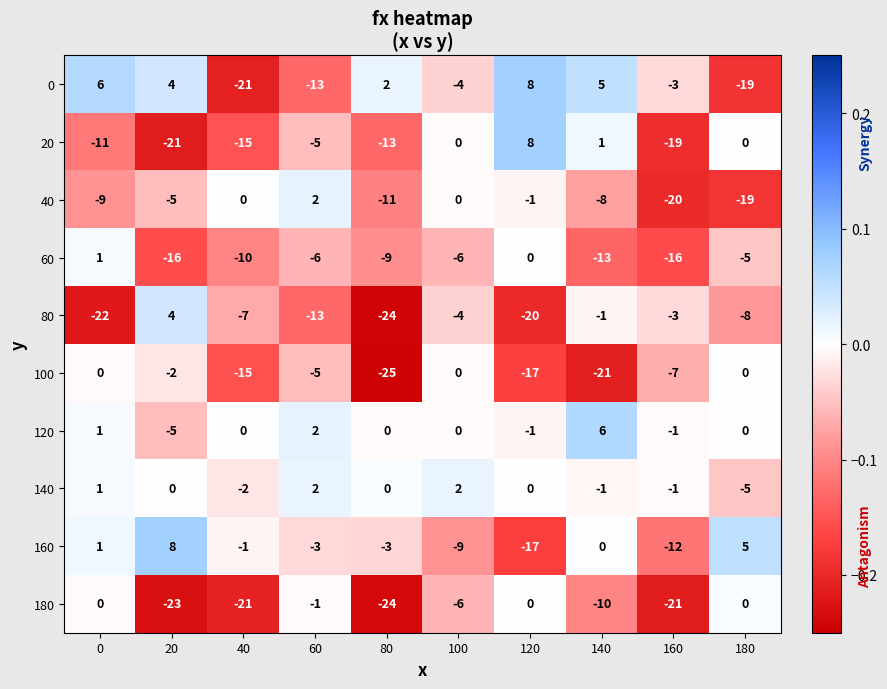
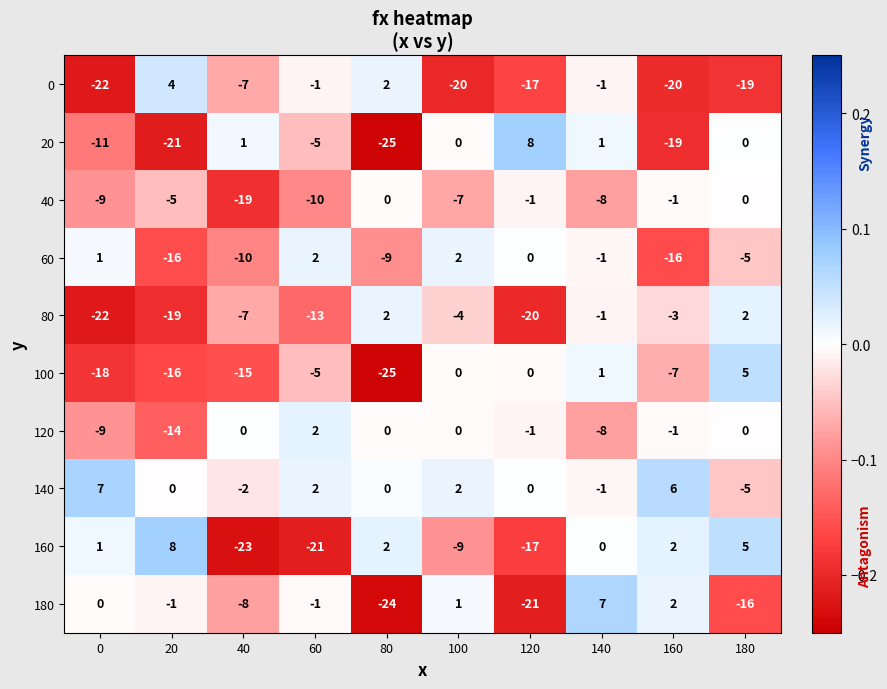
0, 0: 6 -> -22
0, 40: -21 -> -7
0, 60: -13 -> -1
0, 100: -4 -> -20
0, 120: 8 -> -17
0, 140: 5 -> -1
0, 160: -3 -> -20
20, 40: -15 -> 1
20, 80: -13 -> -25
40, 40: 0 -> -19
40, 60: 2 -> -10
40, 80: -11 -> 0
40, 100: 0 -> -7
40, 160: -20 -> -1
40, 180: -19 -> 0
60, 60: -6 -> 2
60, 100: -6 -> 2
60, 140: -13 -> -1
80, 20: 4 -> -19
80, 80: -24 -> 2
80, 180: -8 -> 2
100, 0: 0 -> -18
100, 20: -2 -> -16
100, 120: -17 -> 0
100, 140: -21 -> 1
100, 180: 0 -> 5
120, 0: 1 -> -9
120, 20: -5 -> -14
120, 140: 6 -> -8
140, 0: 1 -> 7
140, 160: -1 -> 6
160, 40: -1 -> -23
160, 60: -3 -> -21
160, 80: -3 -> 2
160, 160: -12 -> 2
180, 20: -23 -> -1
180, 40: -21 -> -8
180, 100: -6 -> 1
180, 120: 0 -> -21
180, 140: -10 -> 7
180, 160: -21 -> 2
180, 180: 0 -> -16
